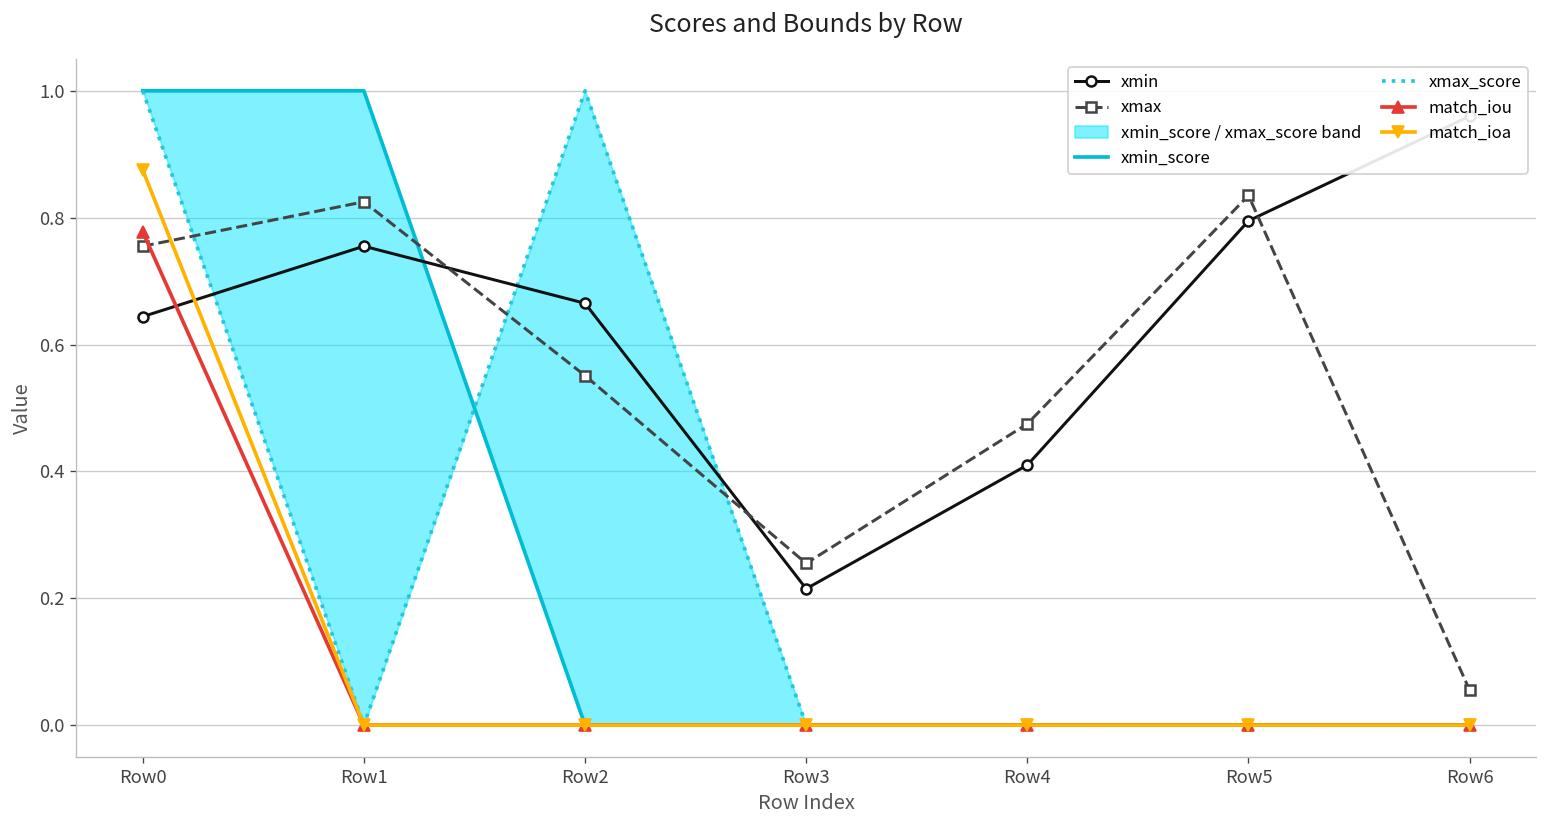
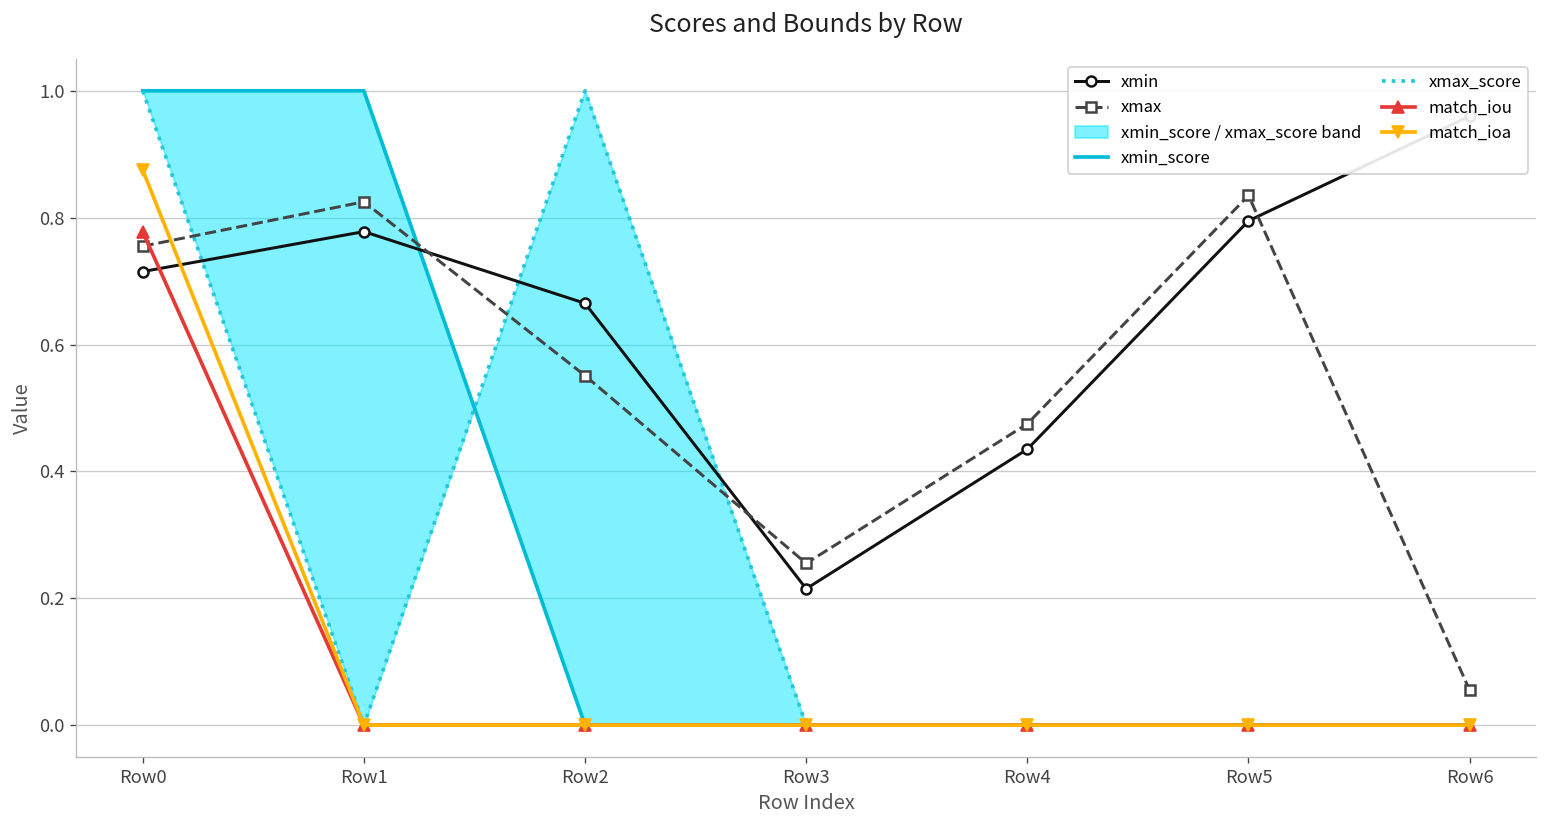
xmin, Row0: 0.64 -> 0.72
xmin, Row1: 0.76 -> 0.78
xmin, Row4: 0.41 -> 0.44
